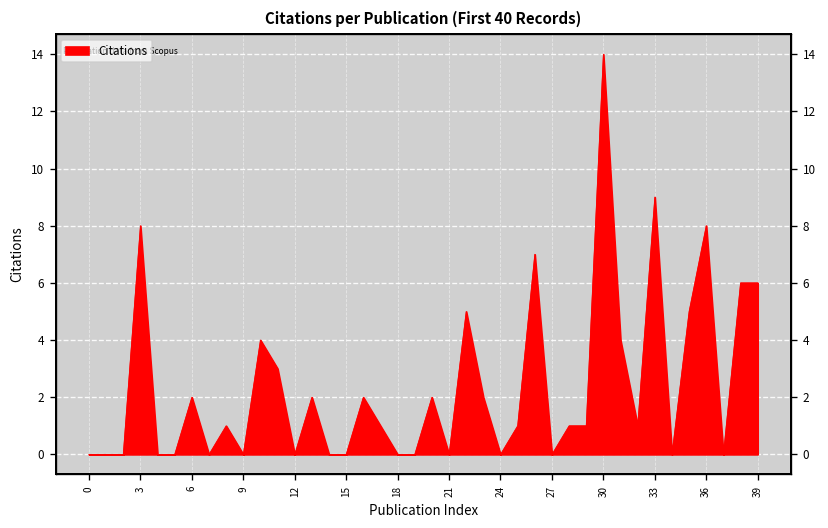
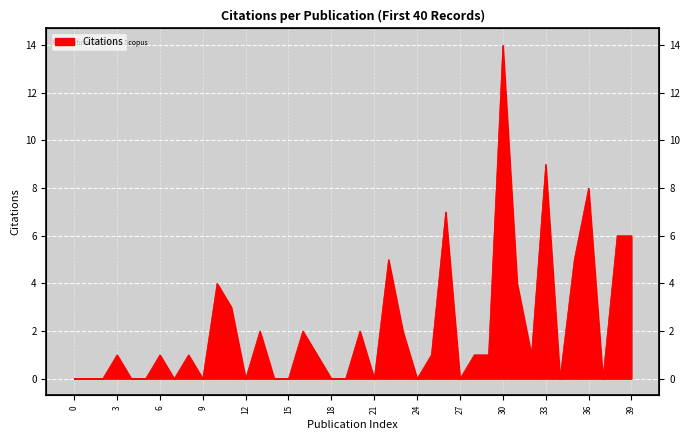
3: 8 -> 1
6: 2 -> 1
